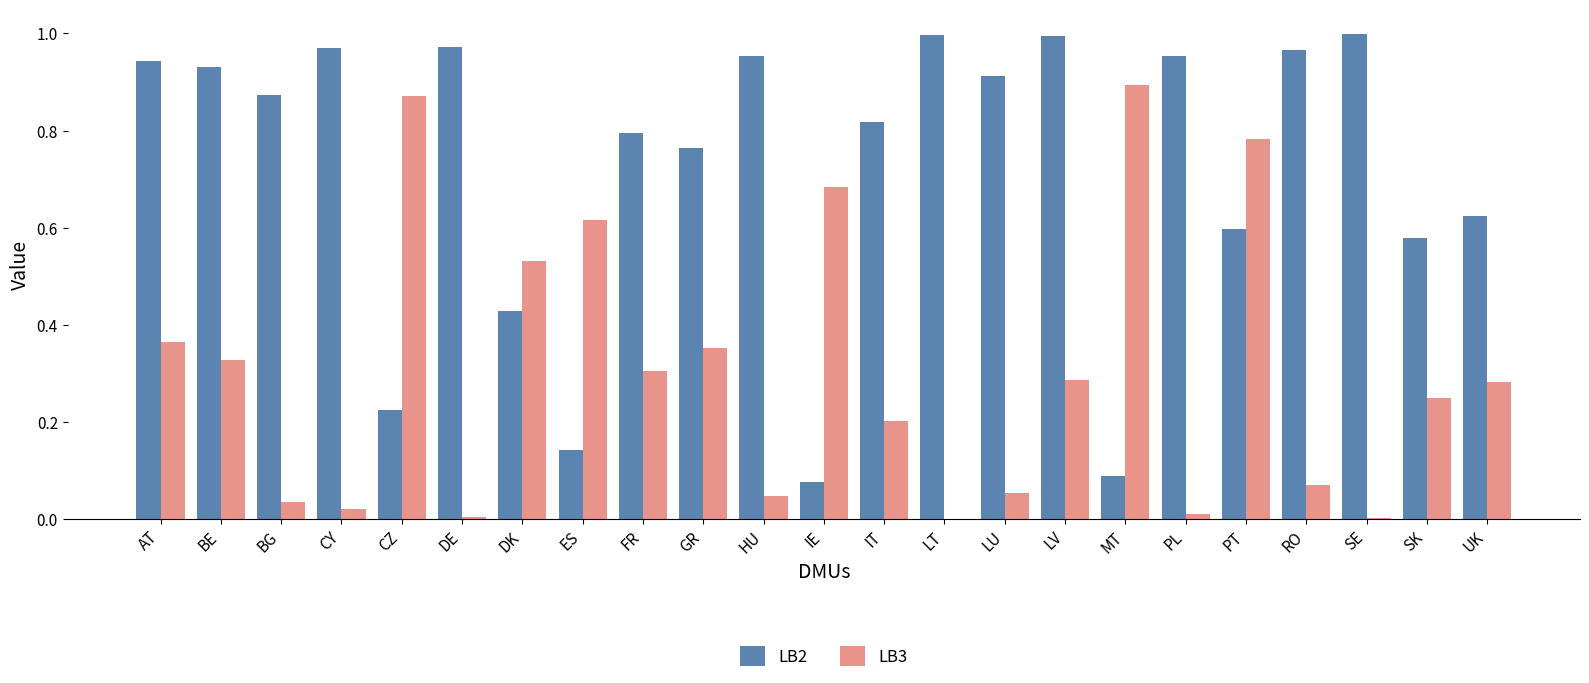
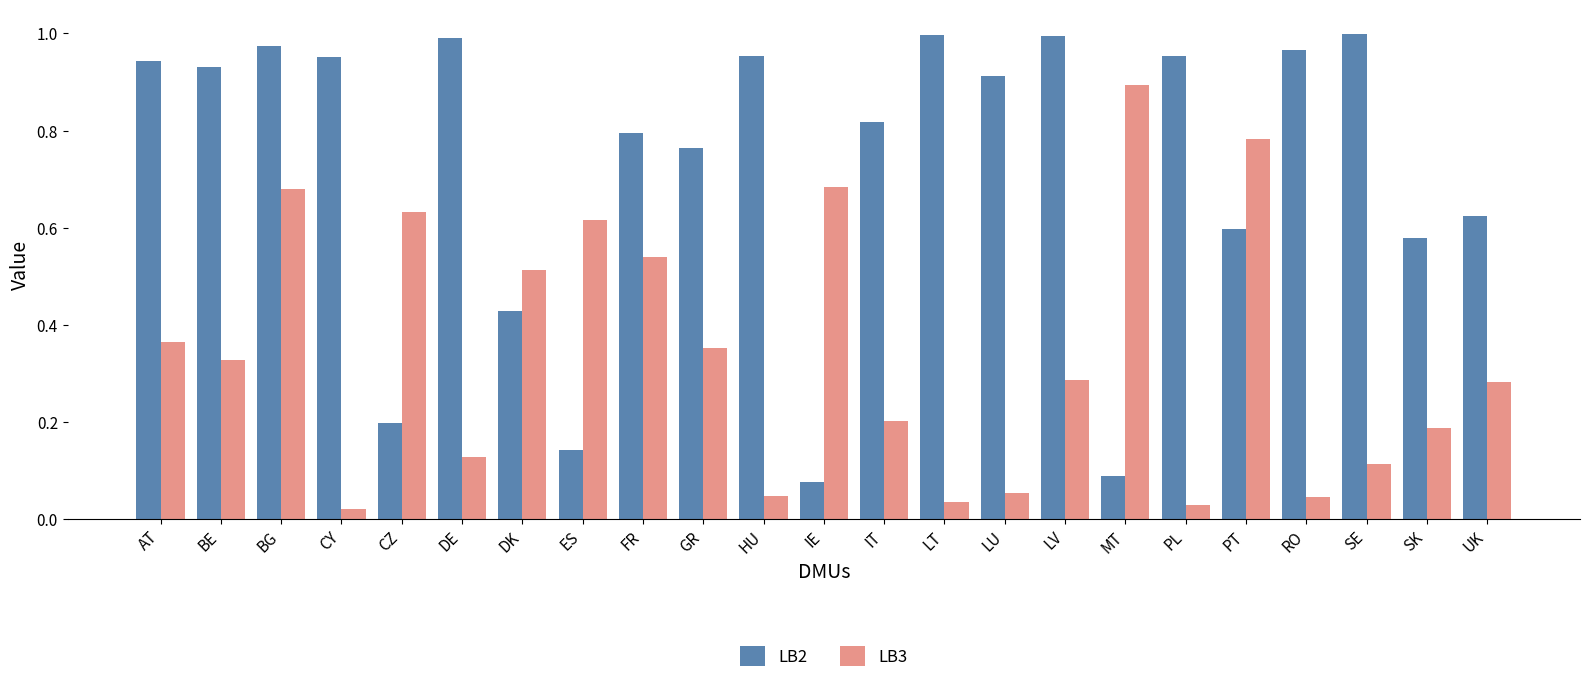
LB2, BG: 0.87 -> 0.97
LB3, BG: 0.03 -> 0.68
LB2, CY: 0.97 -> 0.95
LB2, CZ: 0.22 -> 0.20
LB3, CZ: 0.87 -> 0.63
LB2, DE: 0.97 -> 0.99
LB3, DE: 0.00 -> 0.13
LB3, DK: 0.53 -> 0.51
LB3, FR: 0.30 -> 0.54
LB3, LT: 0.00 -> 0.03
LB3, PL: 0.01 -> 0.03
LB3, RO: 0.07 -> 0.05
LB3, SE: 0.00 -> 0.11
LB3, SK: 0.25 -> 0.19
